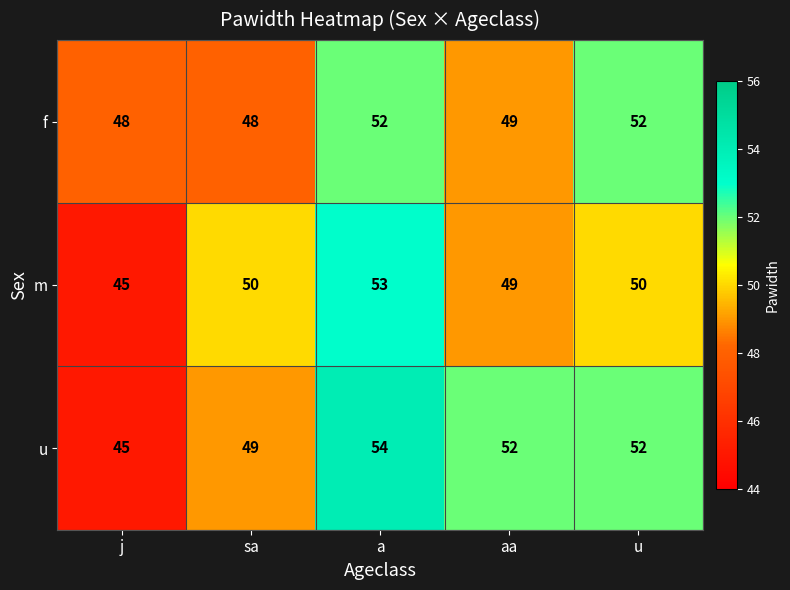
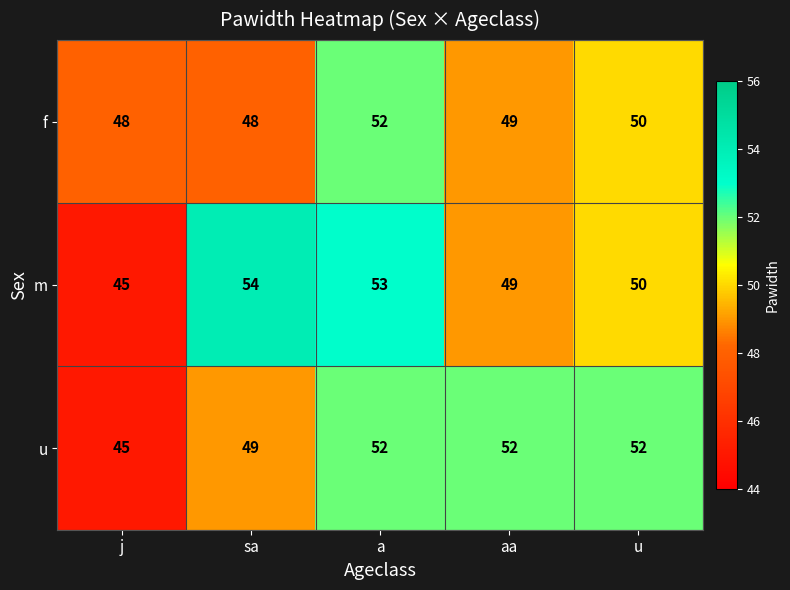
f, u: 52 -> 50
m, sa: 50 -> 54
u, a: 54 -> 52
